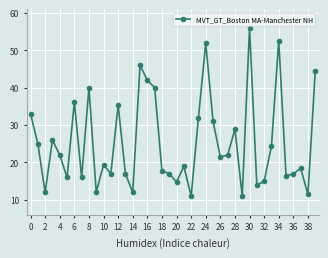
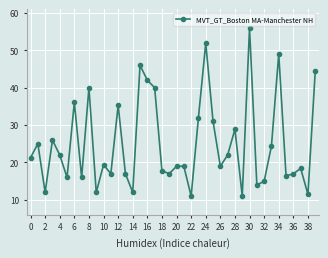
0: 33 -> 21
20: 15 -> 19
26: 22 -> 19
34: 53 -> 49
